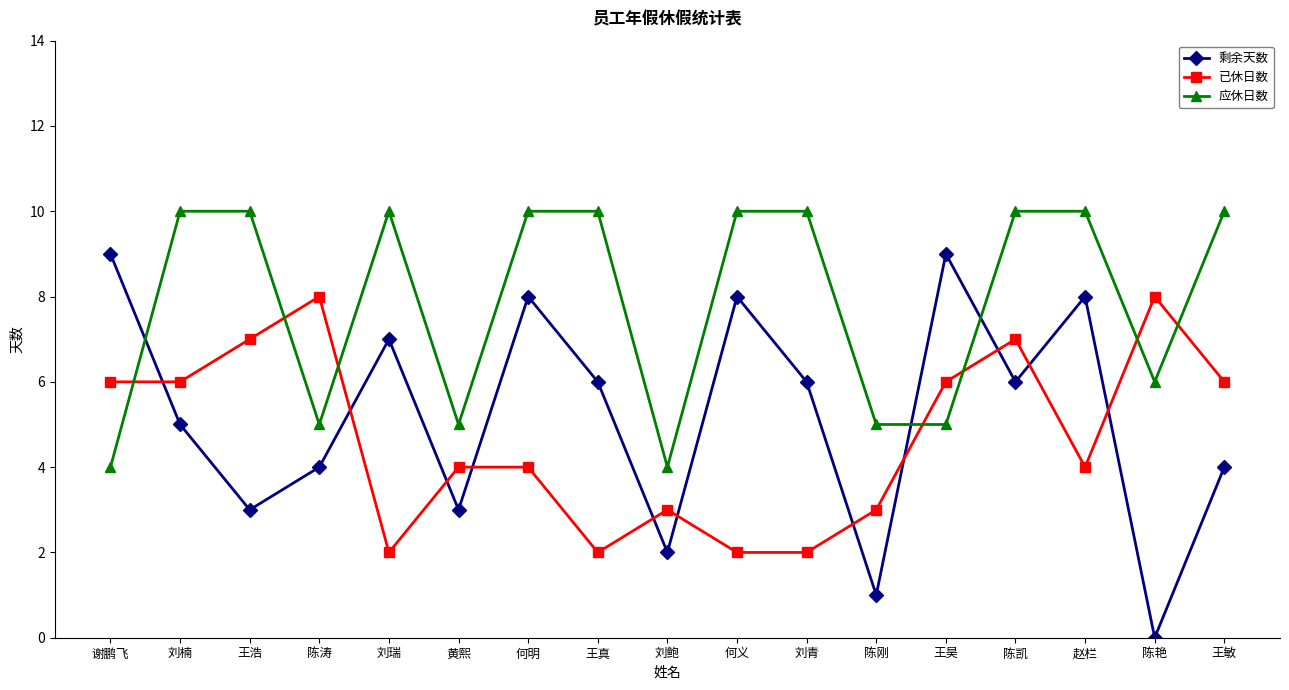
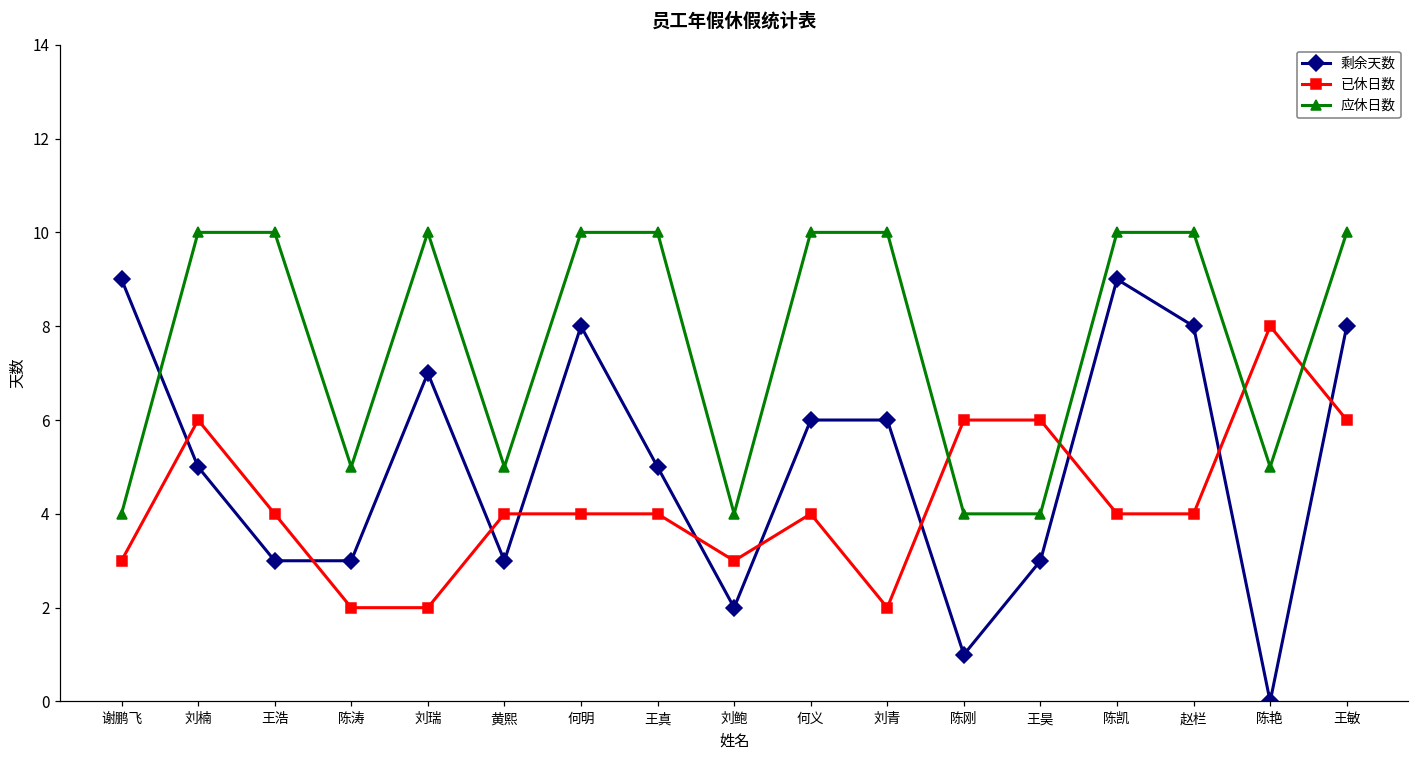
已休日数, 谢鹏飞: 6 -> 3
已休日数, 王浩: 7 -> 4
剩余天数, 陈涛: 4 -> 3
已休日数, 陈涛: 8 -> 2
剩余天数, 王真: 6 -> 5
已休日数, 王真: 2 -> 4
剩余天数, 何义: 8 -> 6
已休日数, 何义: 2 -> 4
已休日数, 陈刚: 3 -> 6
应休日数, 陈刚: 5 -> 4
剩余天数, 王昊: 9 -> 3
应休日数, 王昊: 5 -> 4
剩余天数, 陈凯: 6 -> 9
已休日数, 陈凯: 7 -> 4
应休日数, 陈艳: 6 -> 5
剩余天数, 王敏: 4 -> 8
